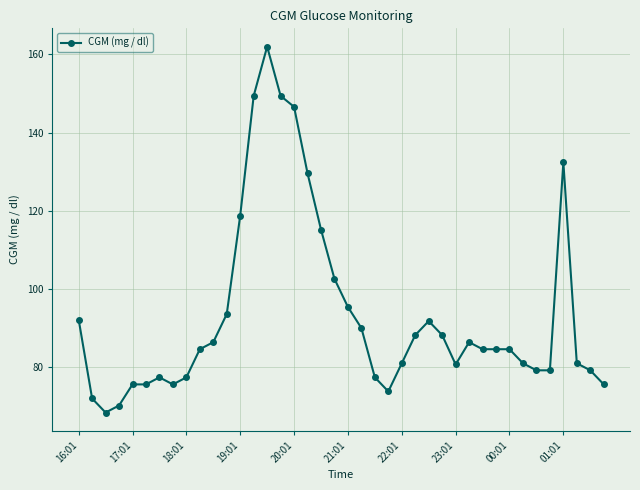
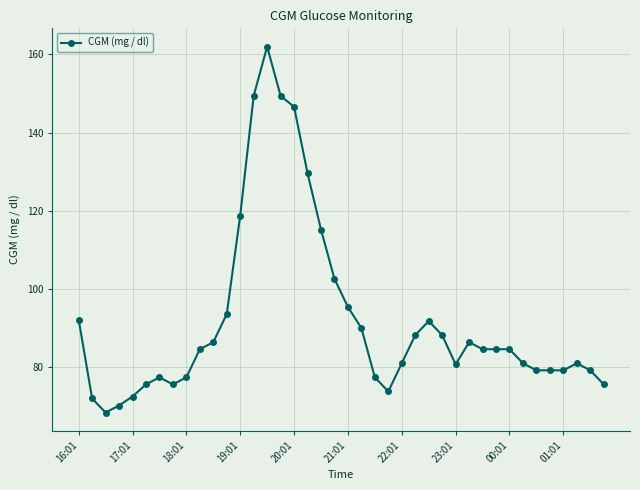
17:01: 76 -> 73
01:01: 132 -> 79
